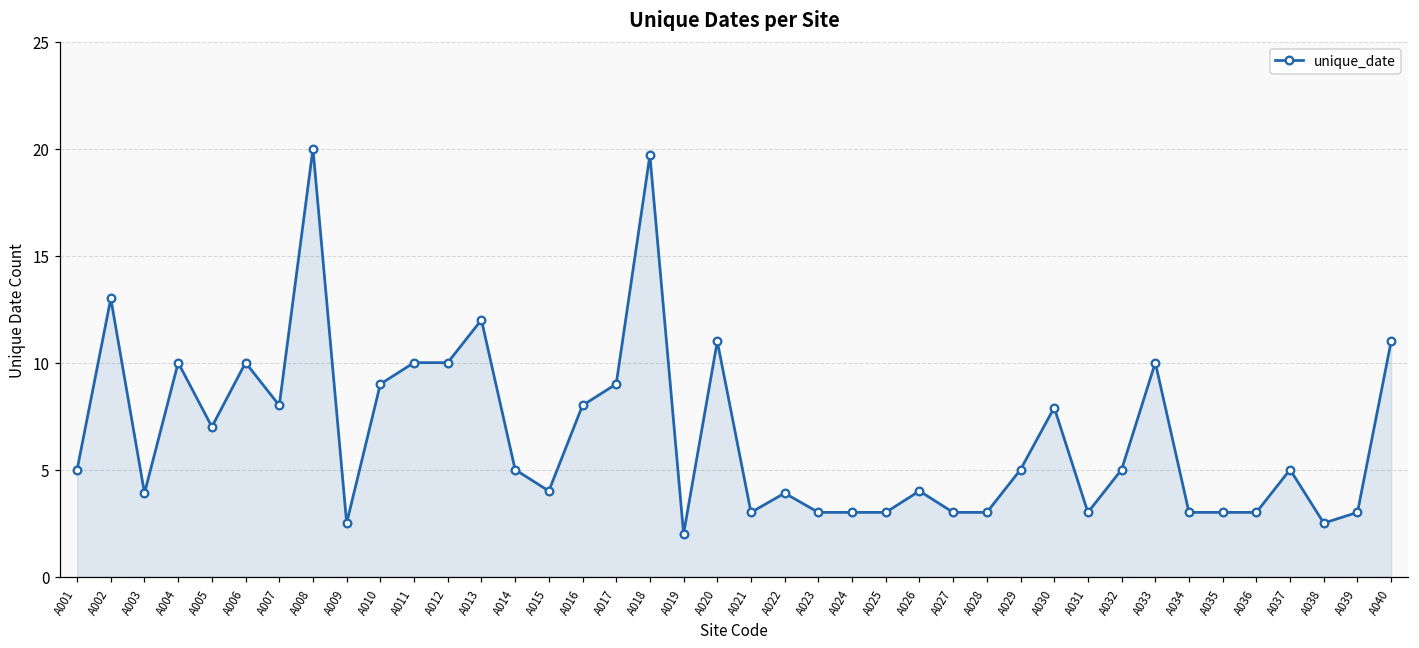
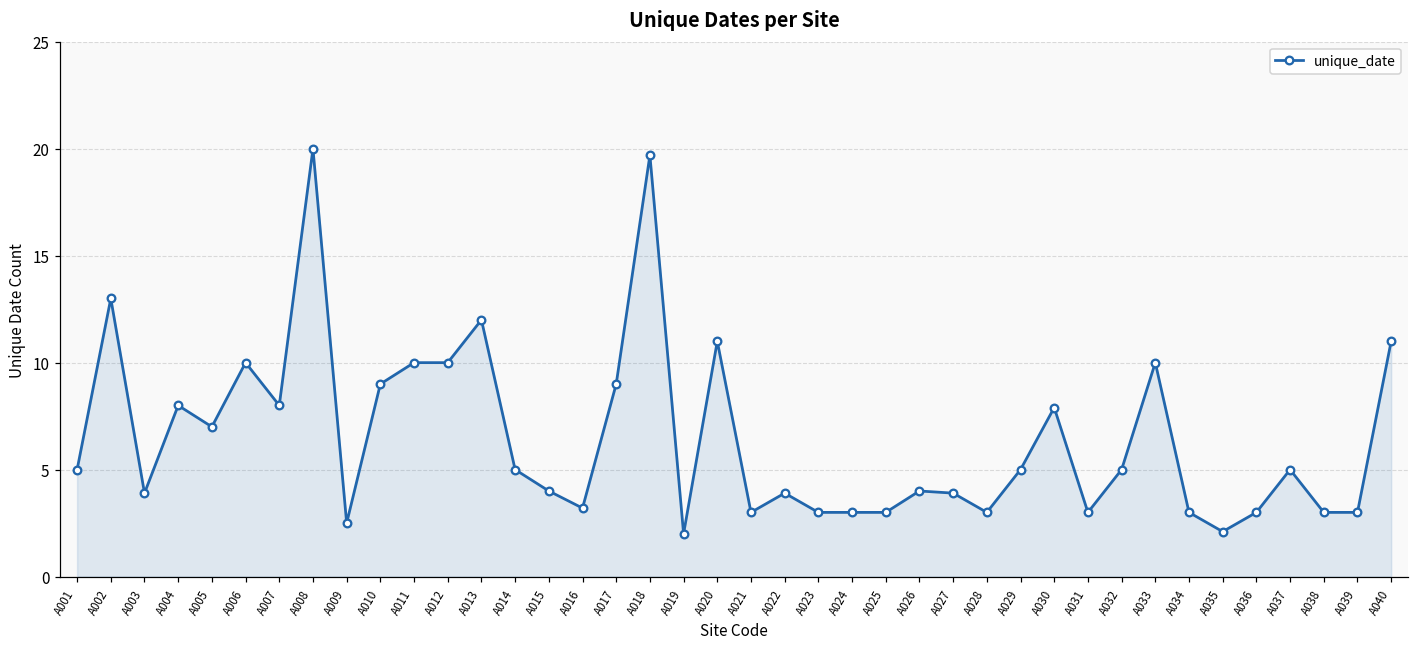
A004: 10 -> 8
A016: 8.0 -> 3.2
A027: 3.0 -> 3.9
A035: 3.0 -> 2.1
A038: 2.5 -> 3.0
